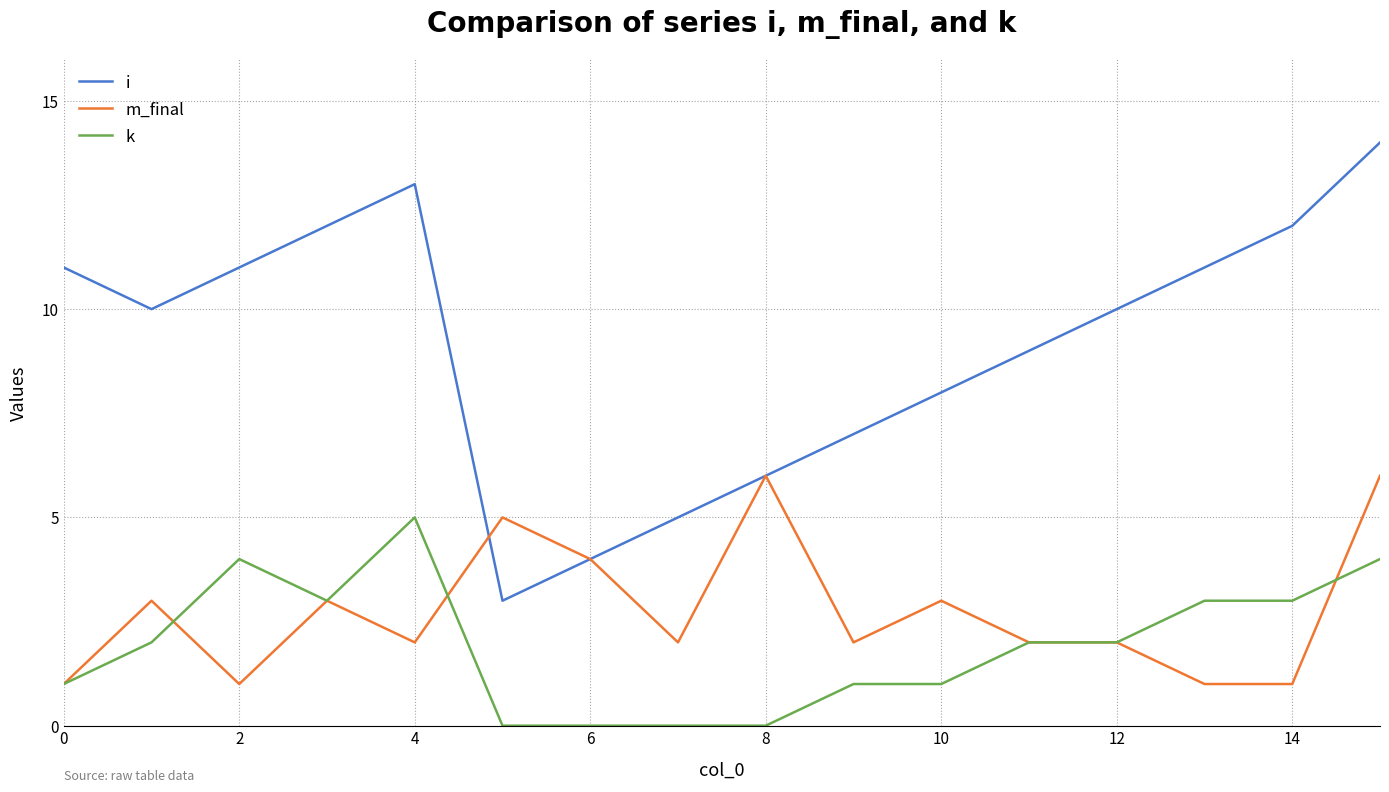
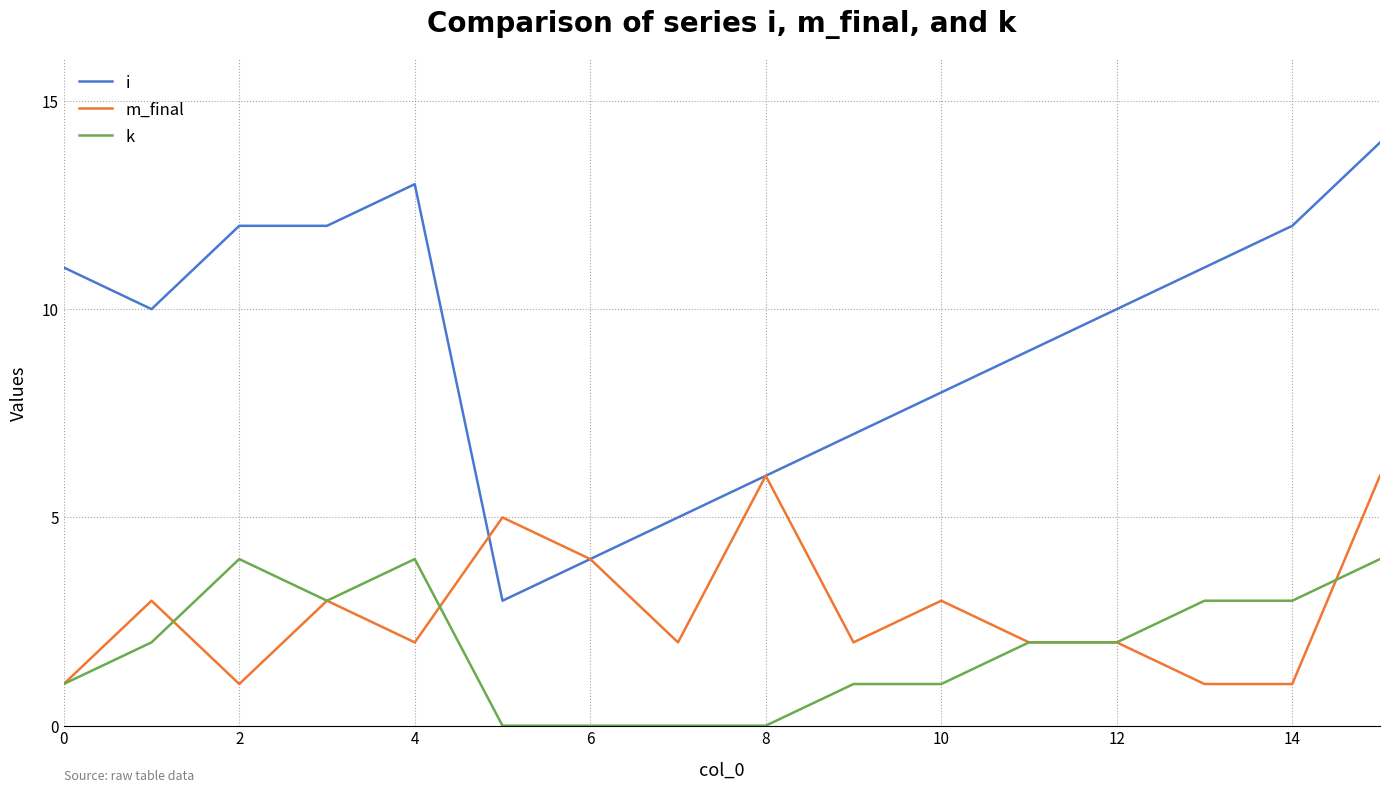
i, 2: 11 -> 12
k, 4: 5 -> 4
